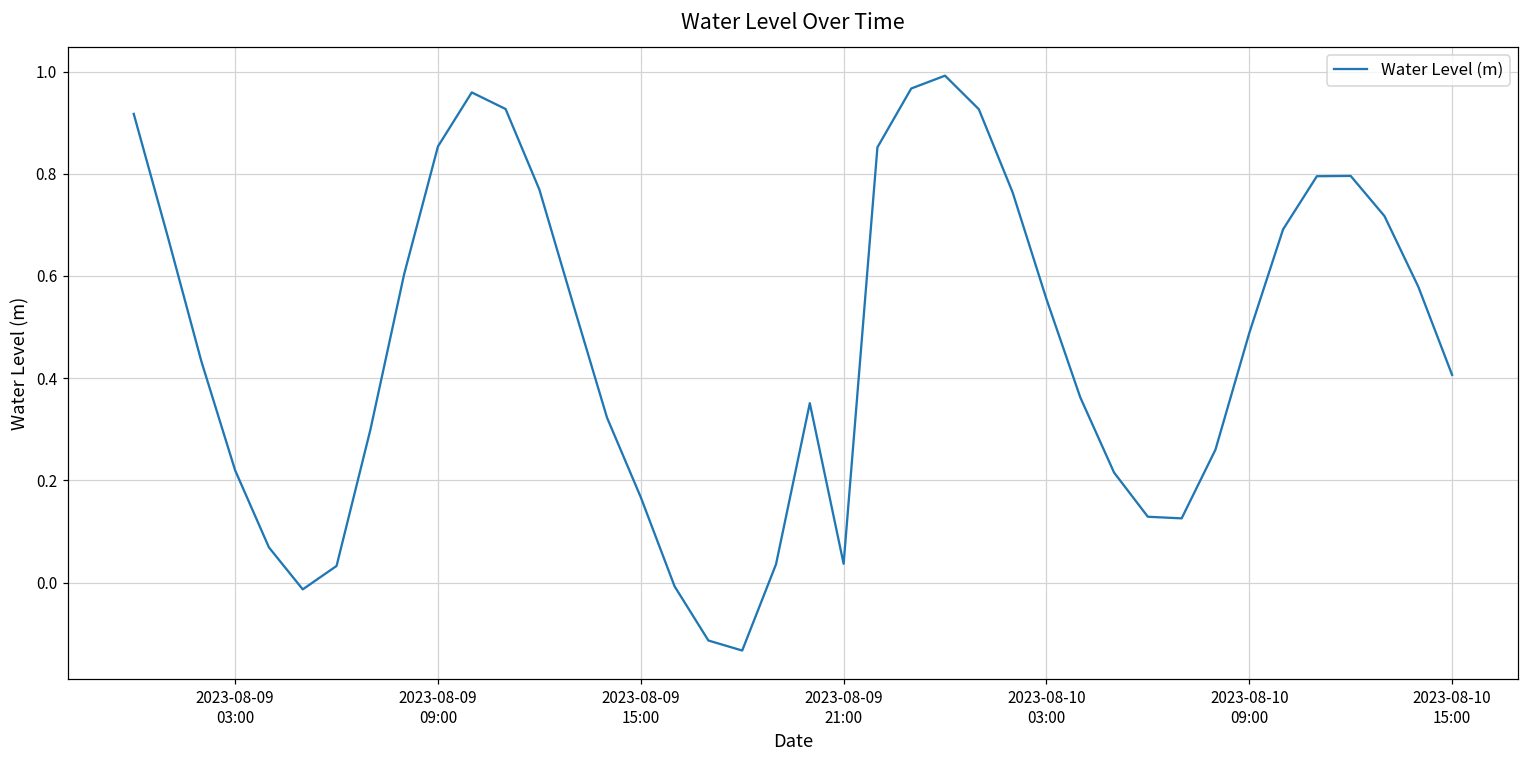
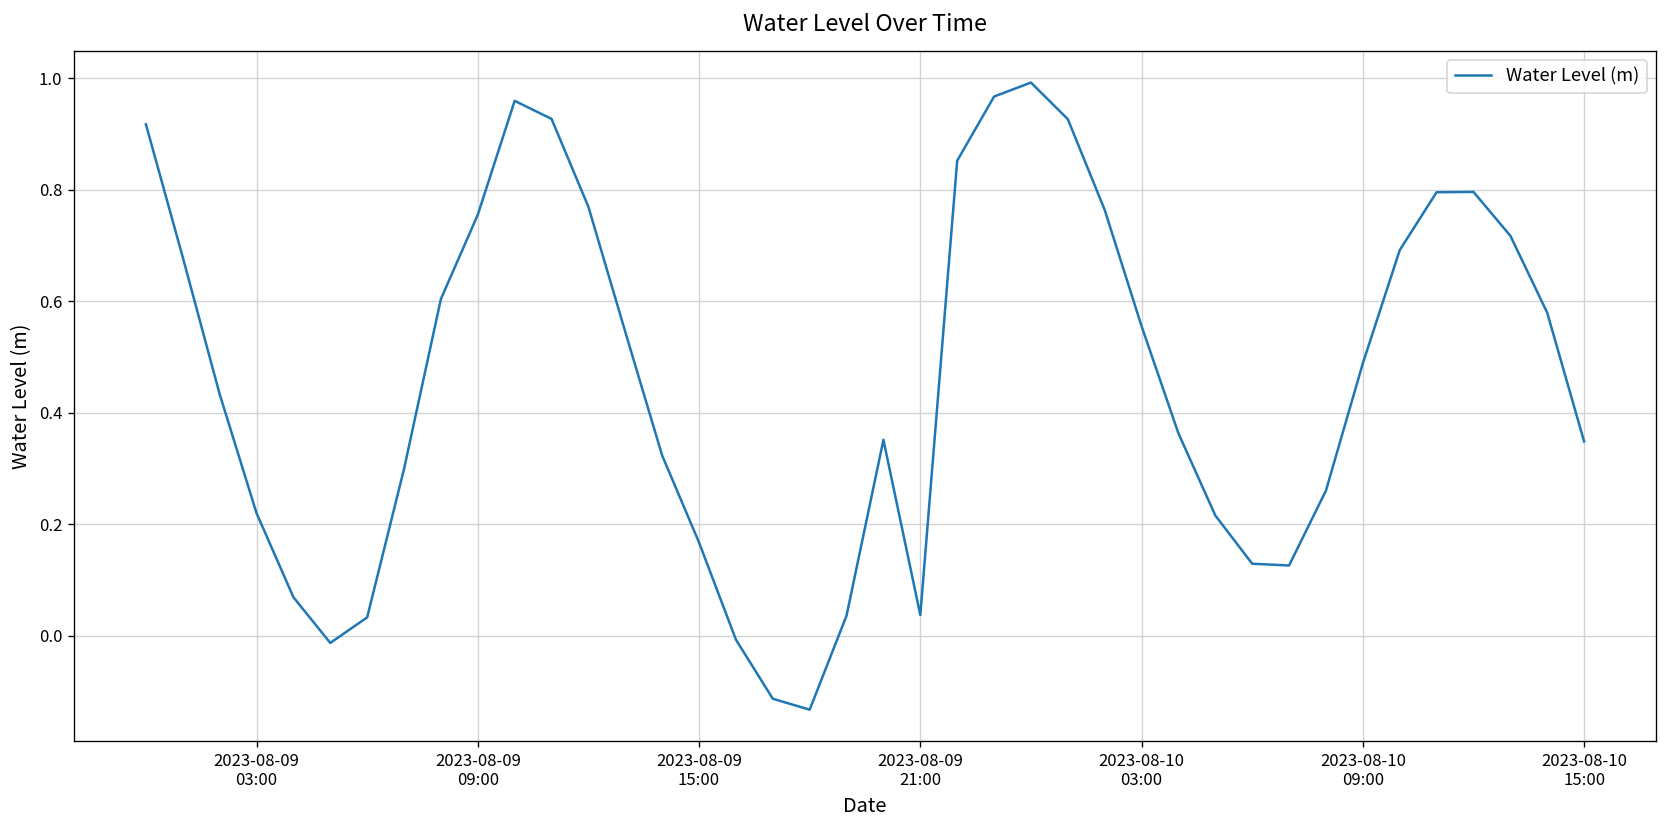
2023-08-09 09:00: 0.85 -> 0.75
2023-08-10 15:00: 0.41 -> 0.35
